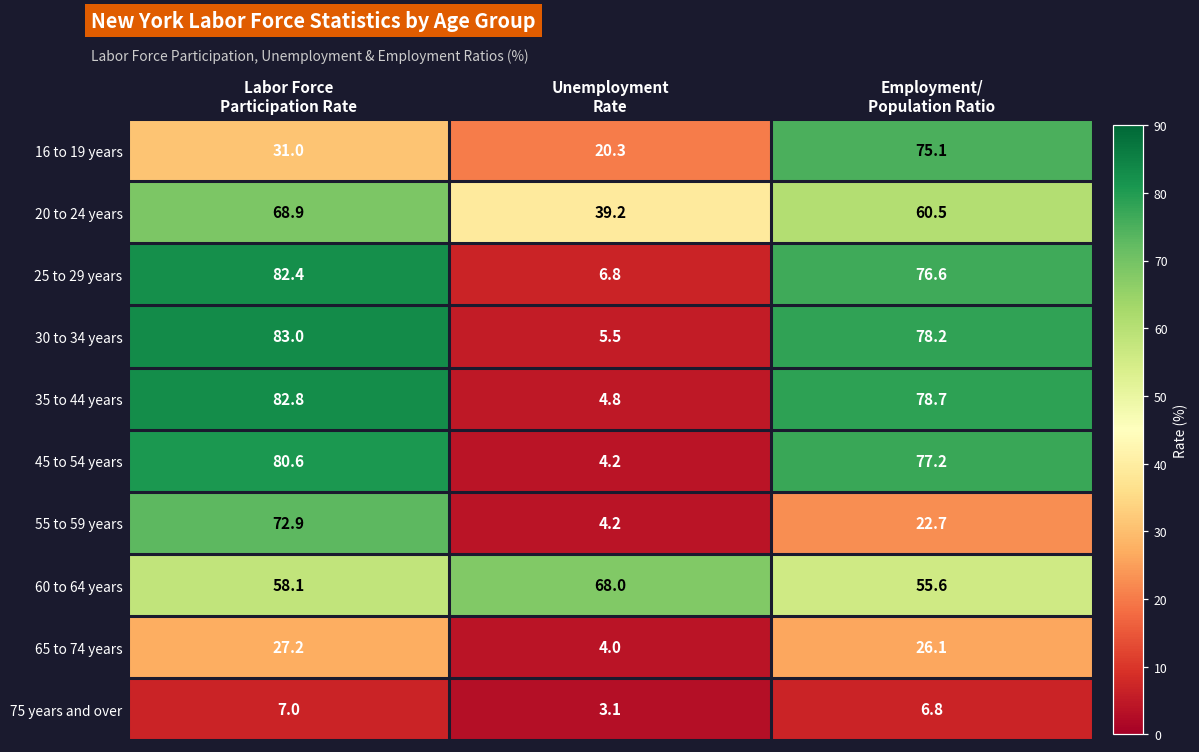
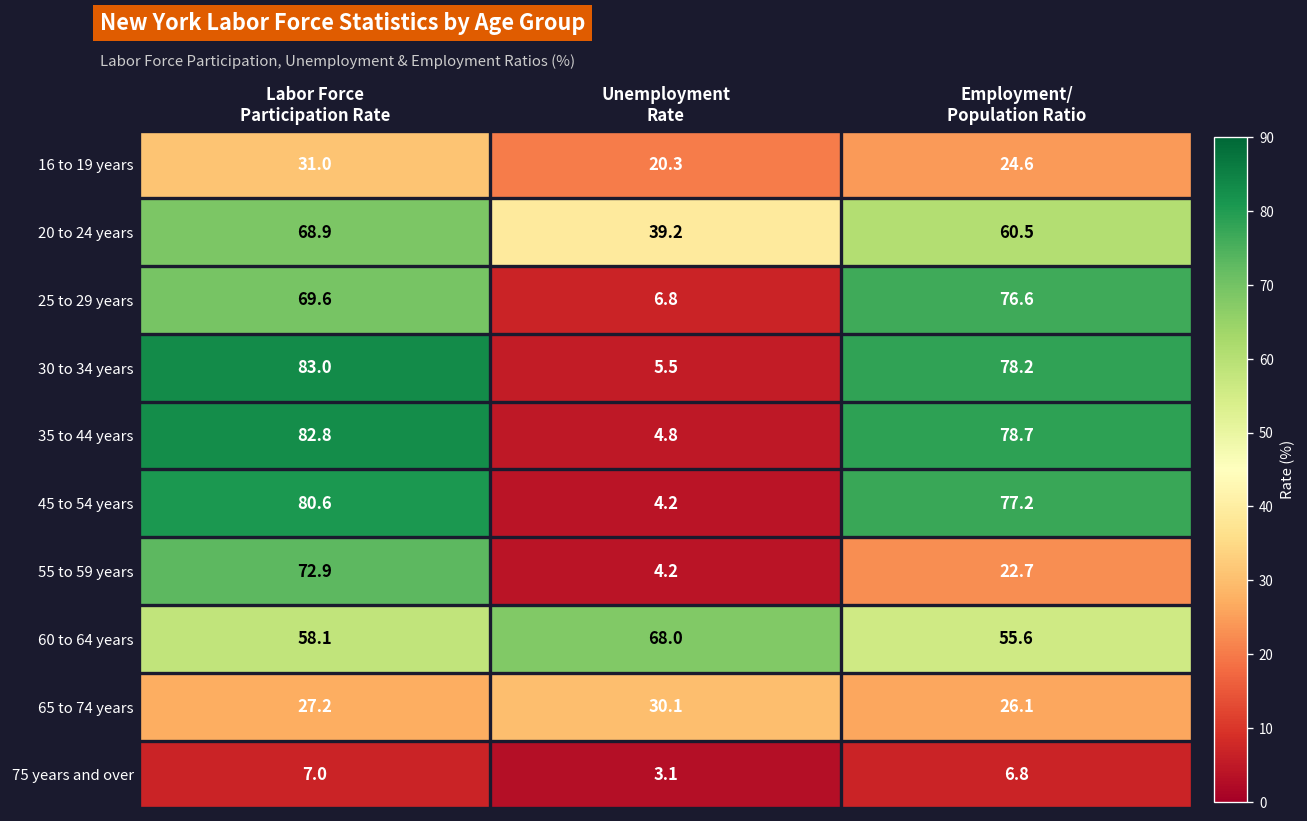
16 to 19 years, Employment/ Population Ratio: 75.1 -> 24.6
25 to 29 years, Labor Force Participation Rate: 82.4 -> 69.6
65 to 74 years, Unemployment Rate: 4.0 -> 30.1
